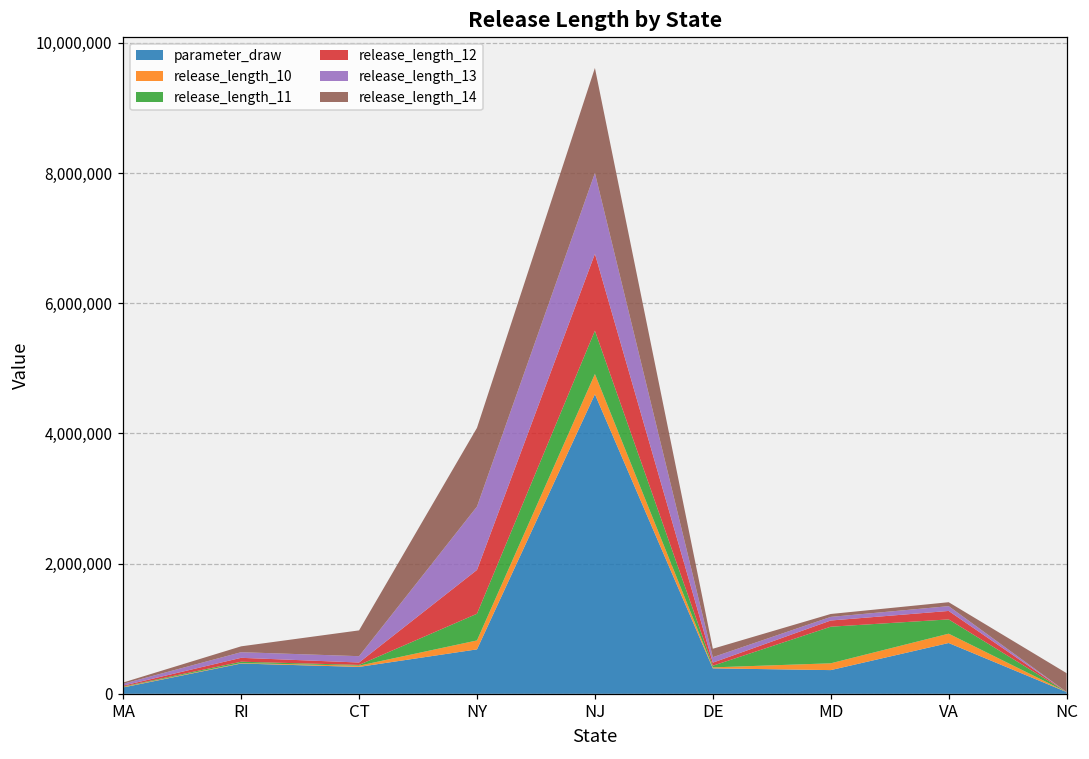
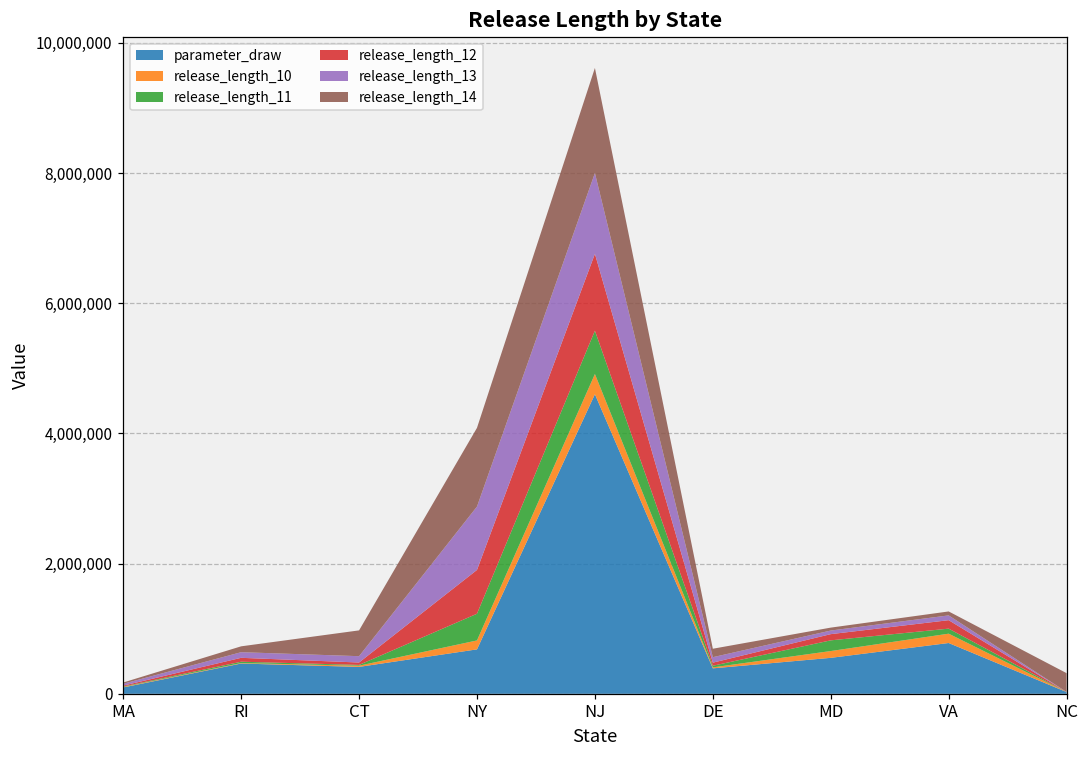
parameter_draw, MD: 400,000 -> 600,000
release_length_11, MD: 600,000 -> 200,000
release_length_11, VA: 200,000 -> 100,000
